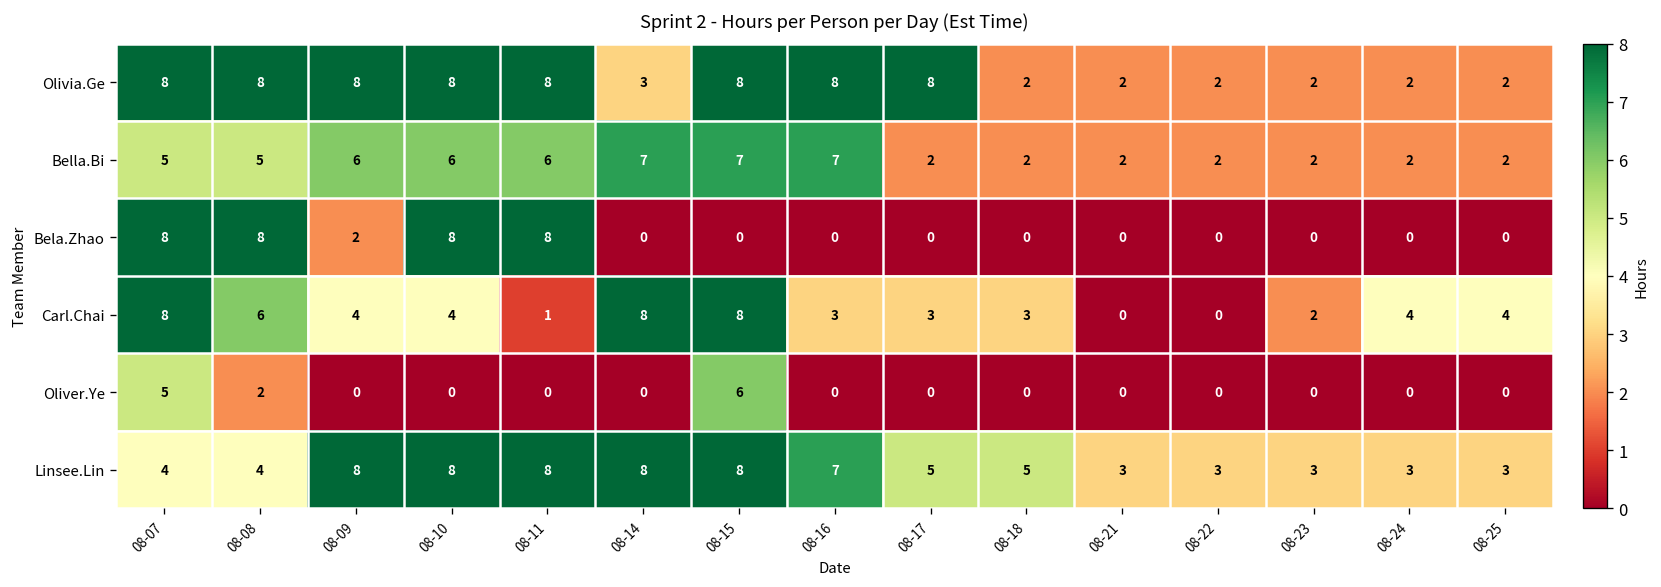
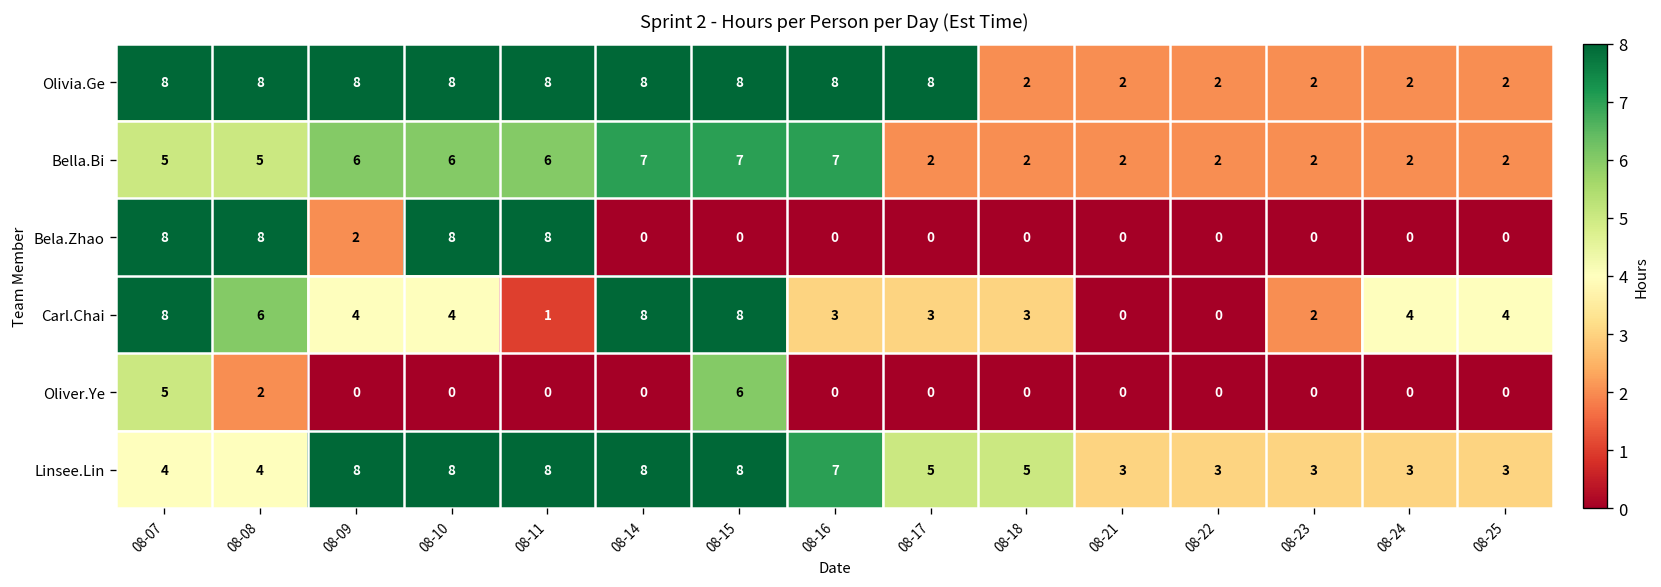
Olivia.Ge, 08-14: 3 -> 8
